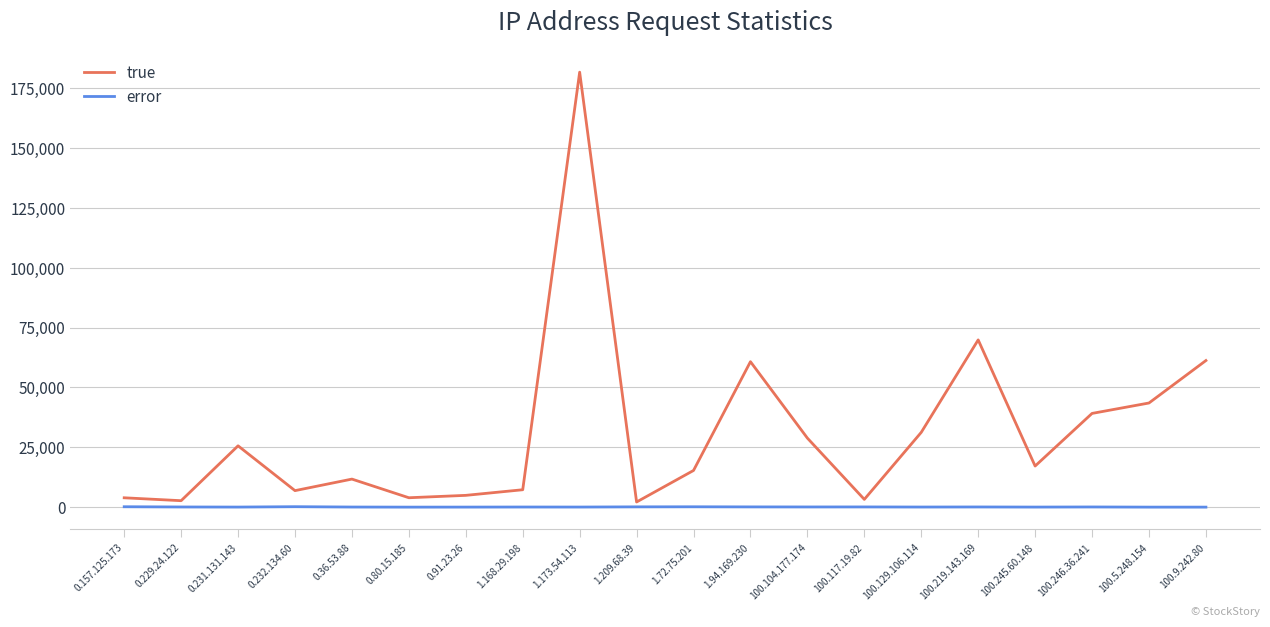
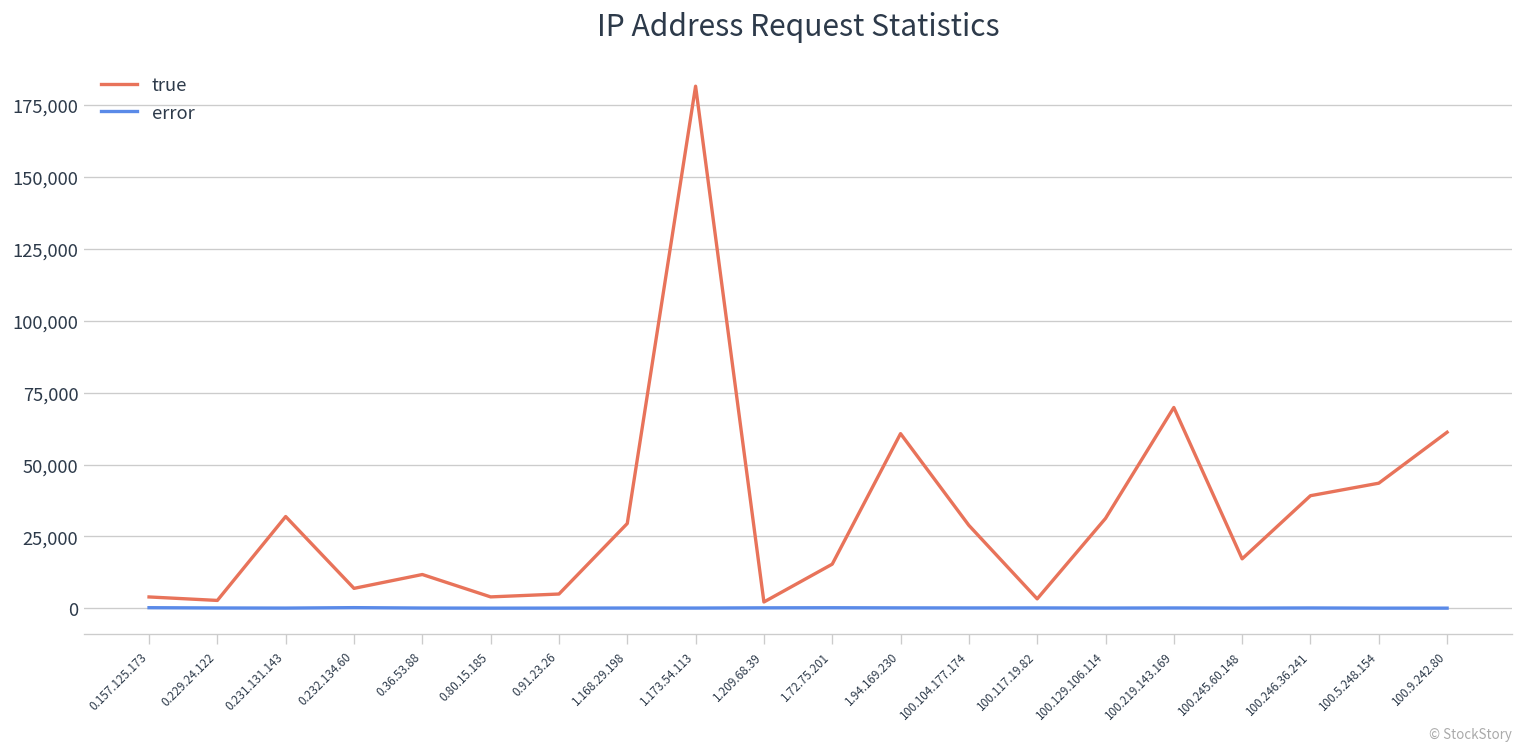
true, 0.231.131.143: 26,000 -> 32,000
true, 1.168.29.198: 7,000 -> 29,000
